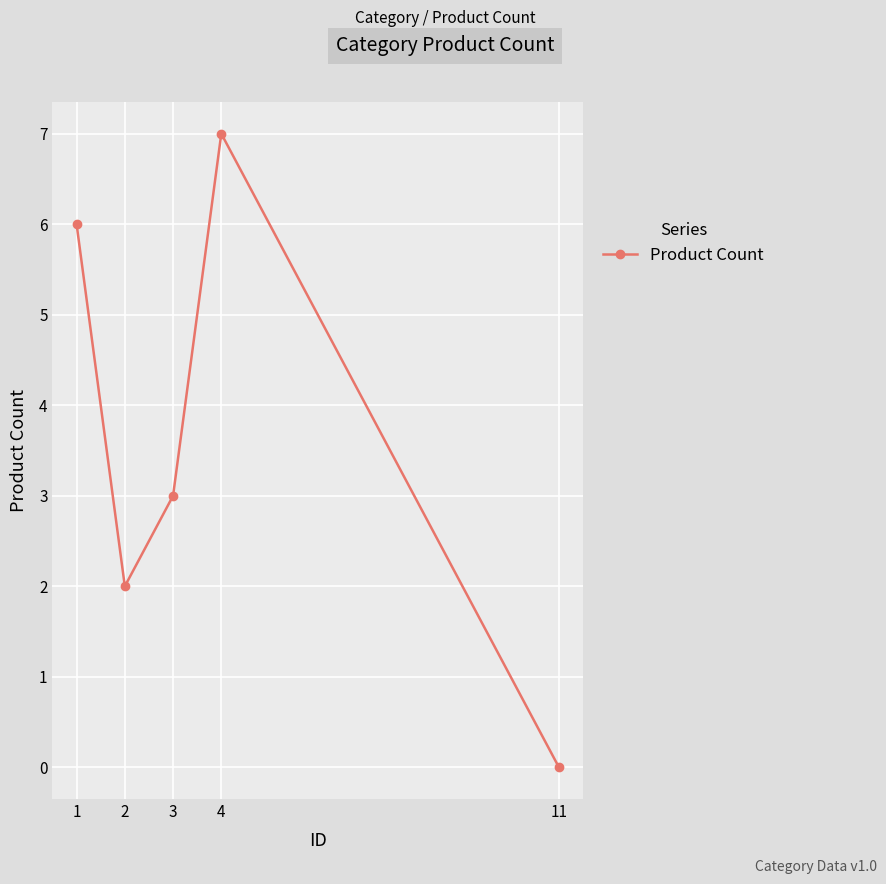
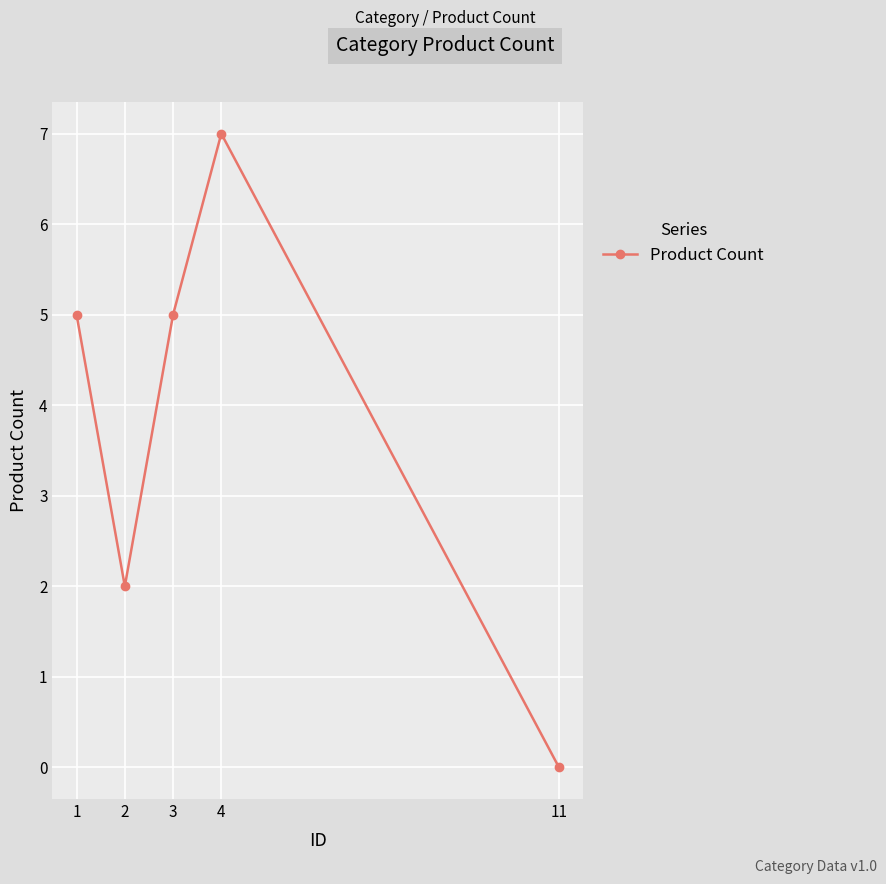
1: 6 -> 5
3: 3 -> 5
